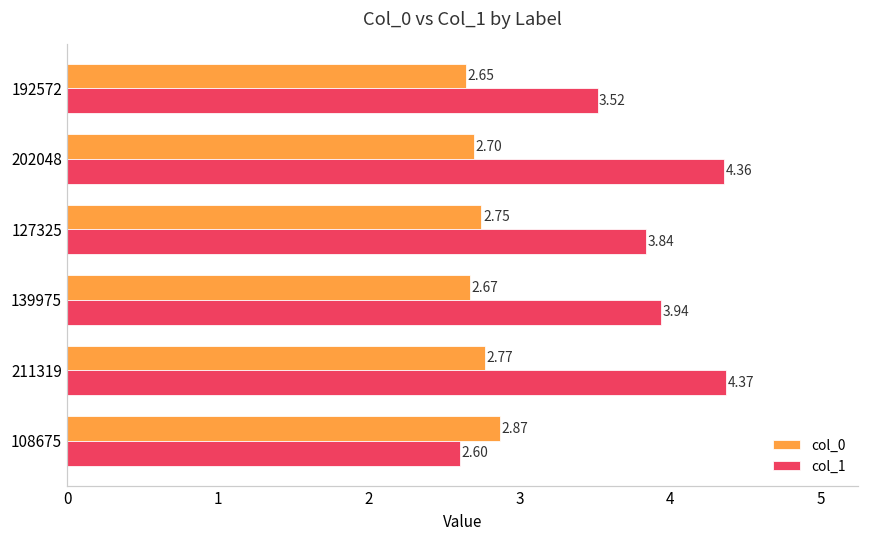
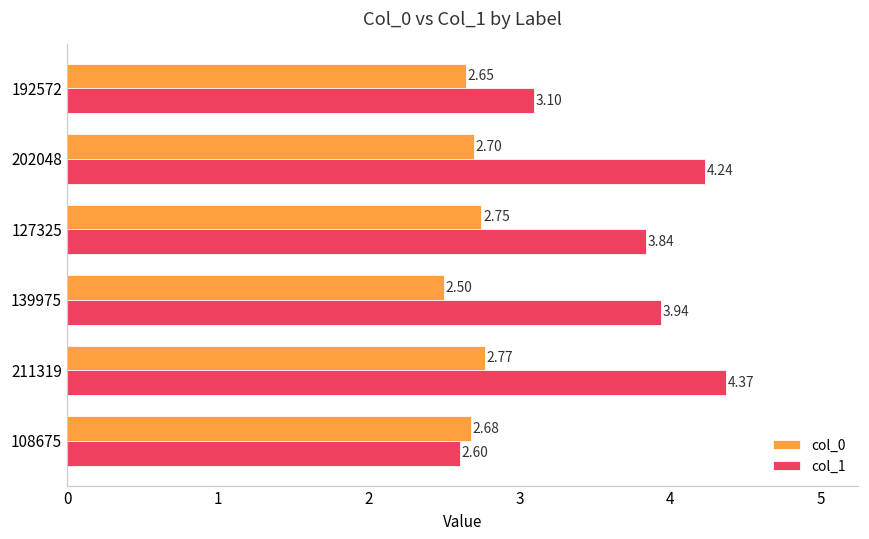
col_1, 192572: 3.52 -> 3.10
col_1, 202048: 4.36 -> 4.24
col_0, 139975: 2.67 -> 2.50
col_0, 108675: 2.87 -> 2.68
